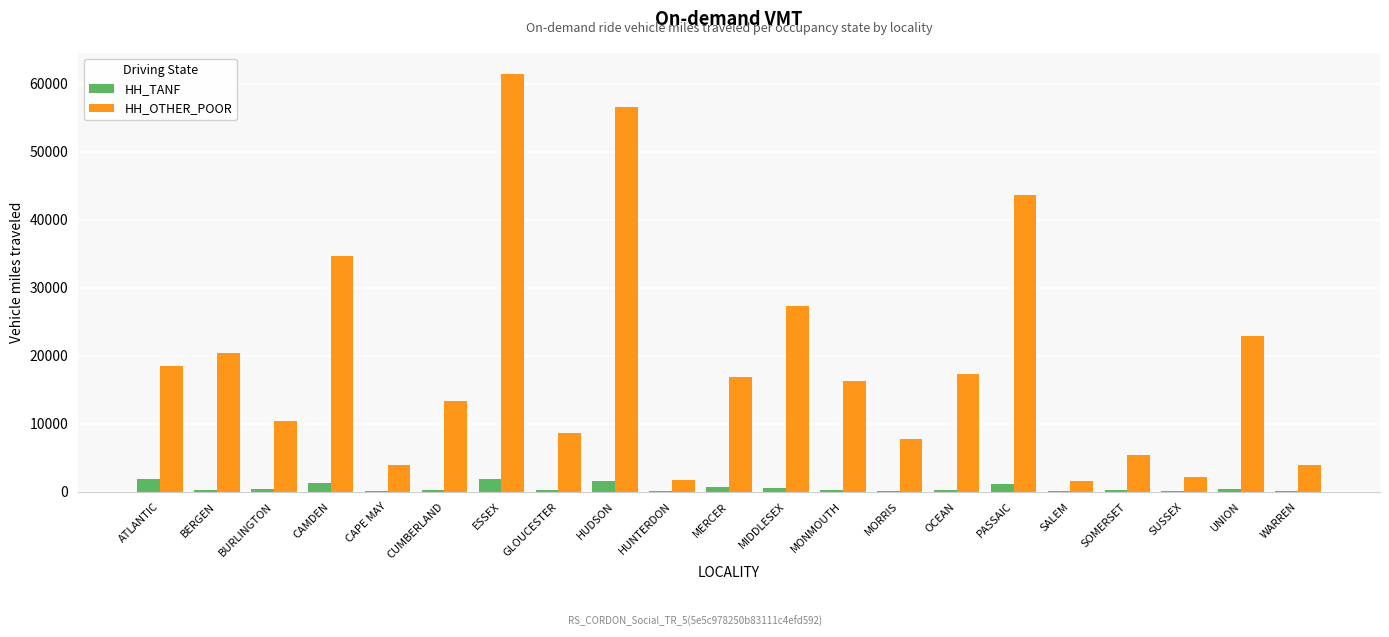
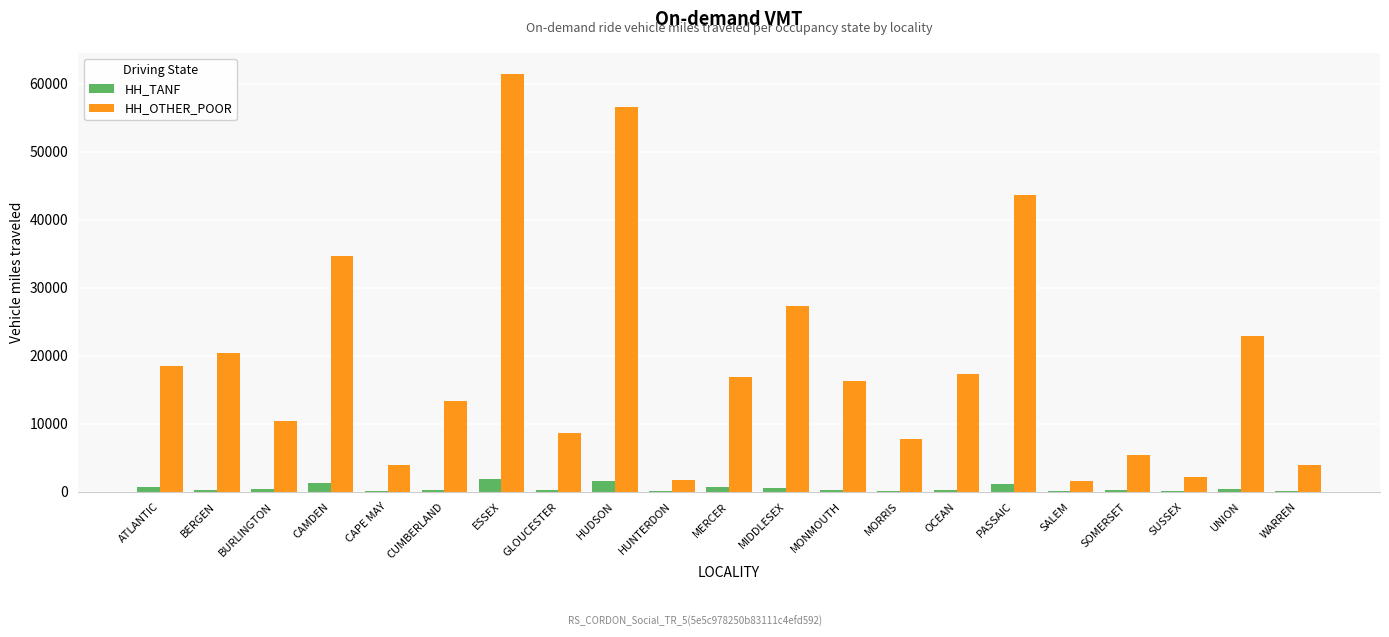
HH_TANF, ATLANTIC: 2000 -> 1000
